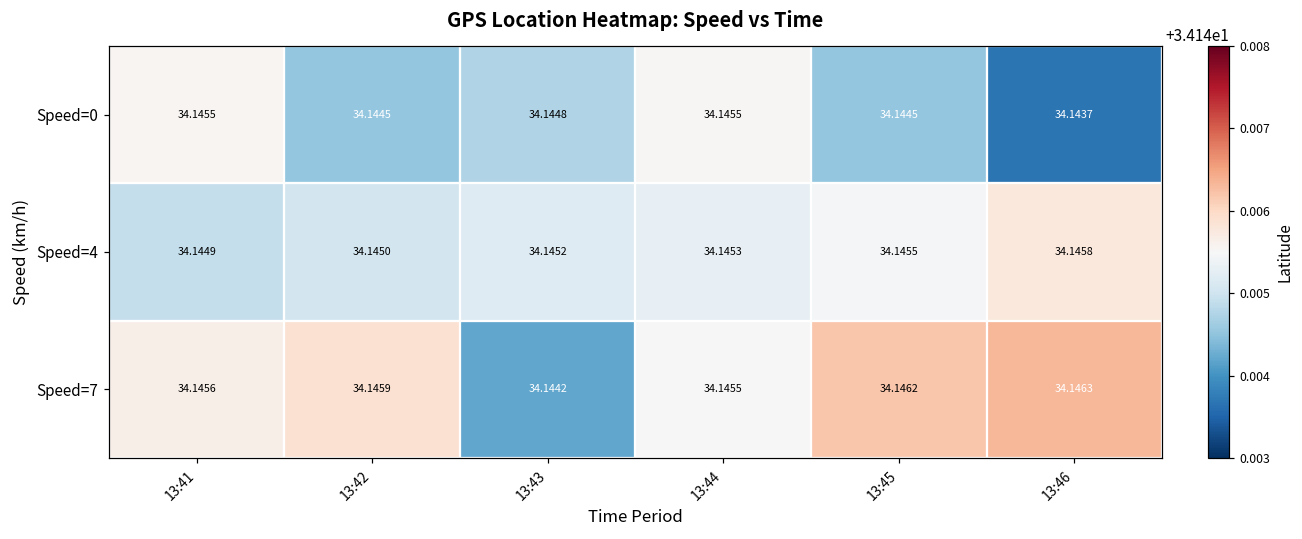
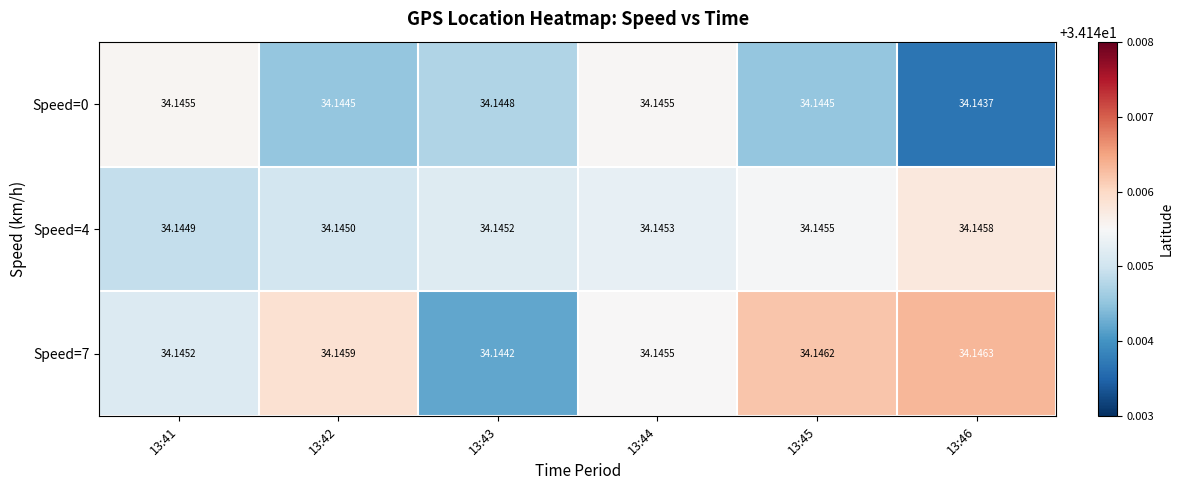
Speed=7, 13:41: 34.1456 -> 34.1452
